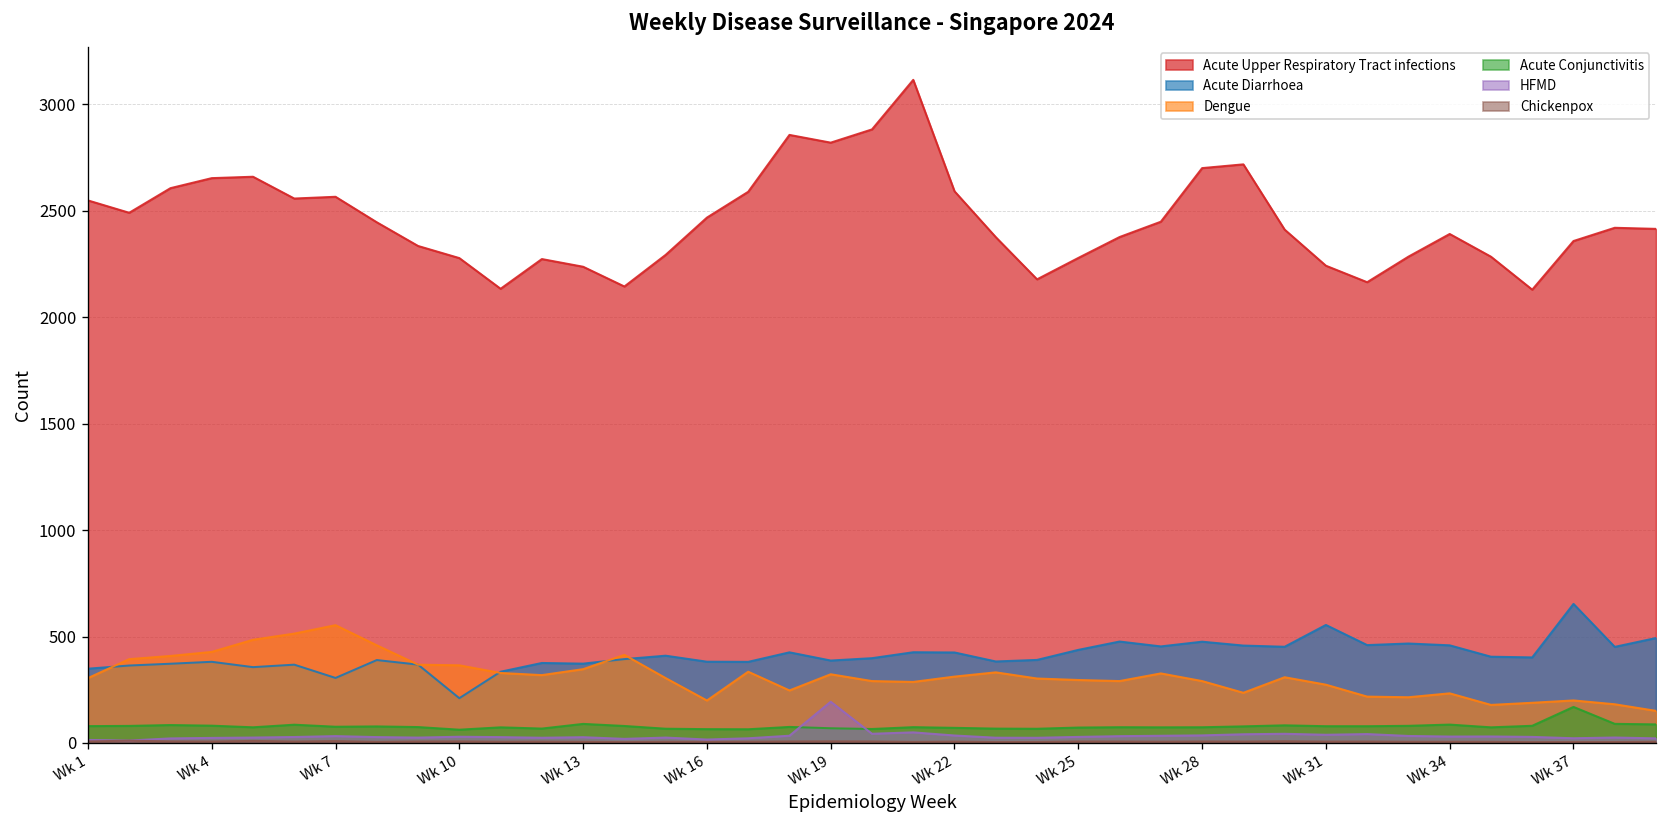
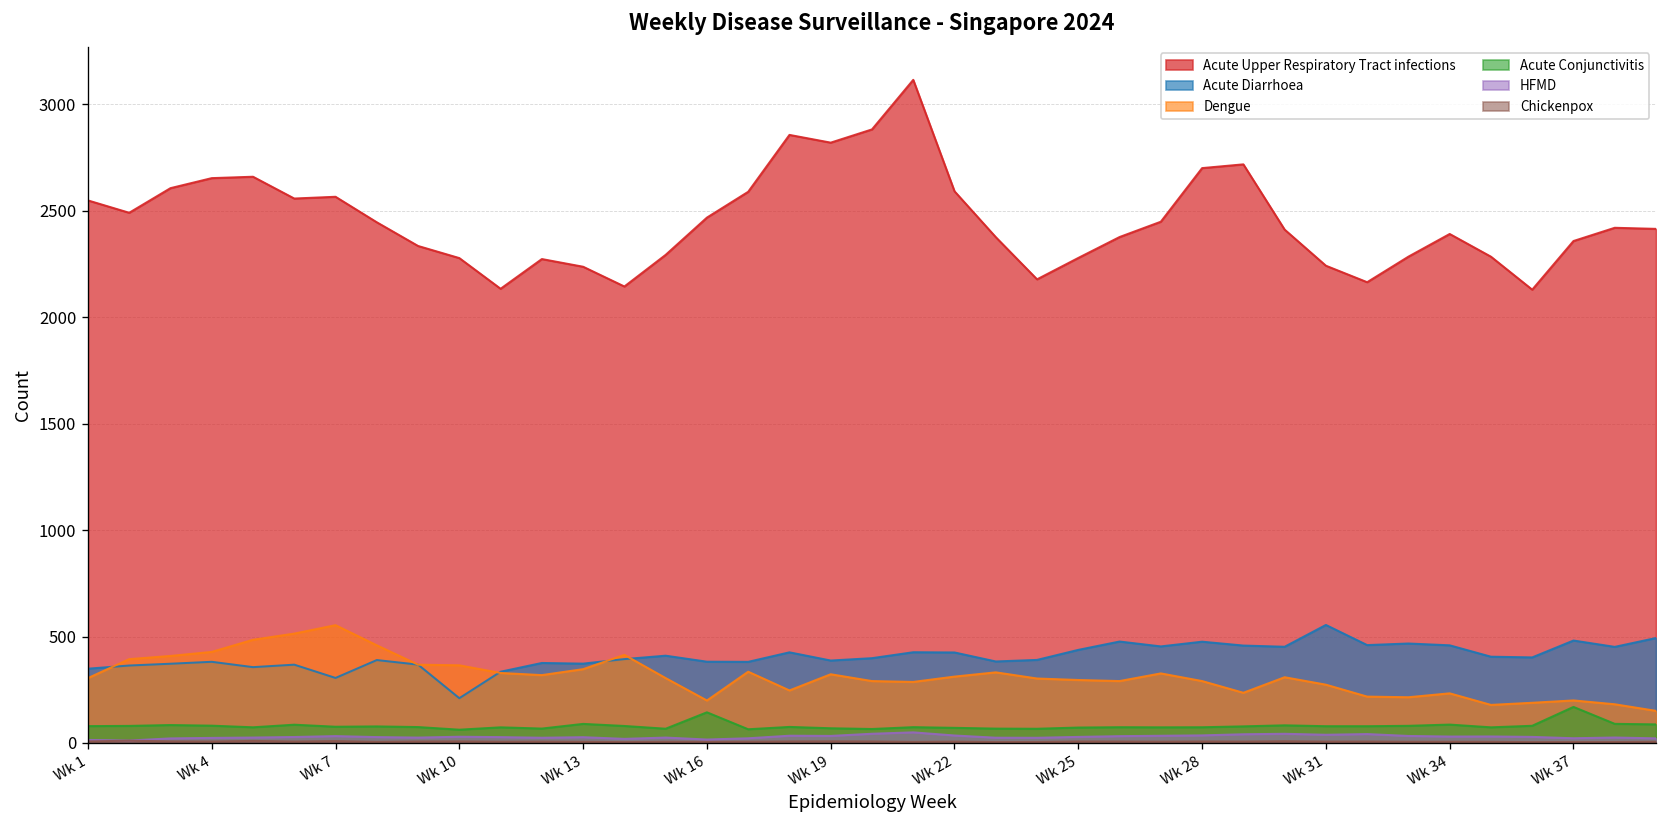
Acute Conjunctivitis, Wk 16: 70 -> 140
HFMD, Wk 19: 190 -> 30
Acute Diarrhoea, Wk 37: 650 -> 480
